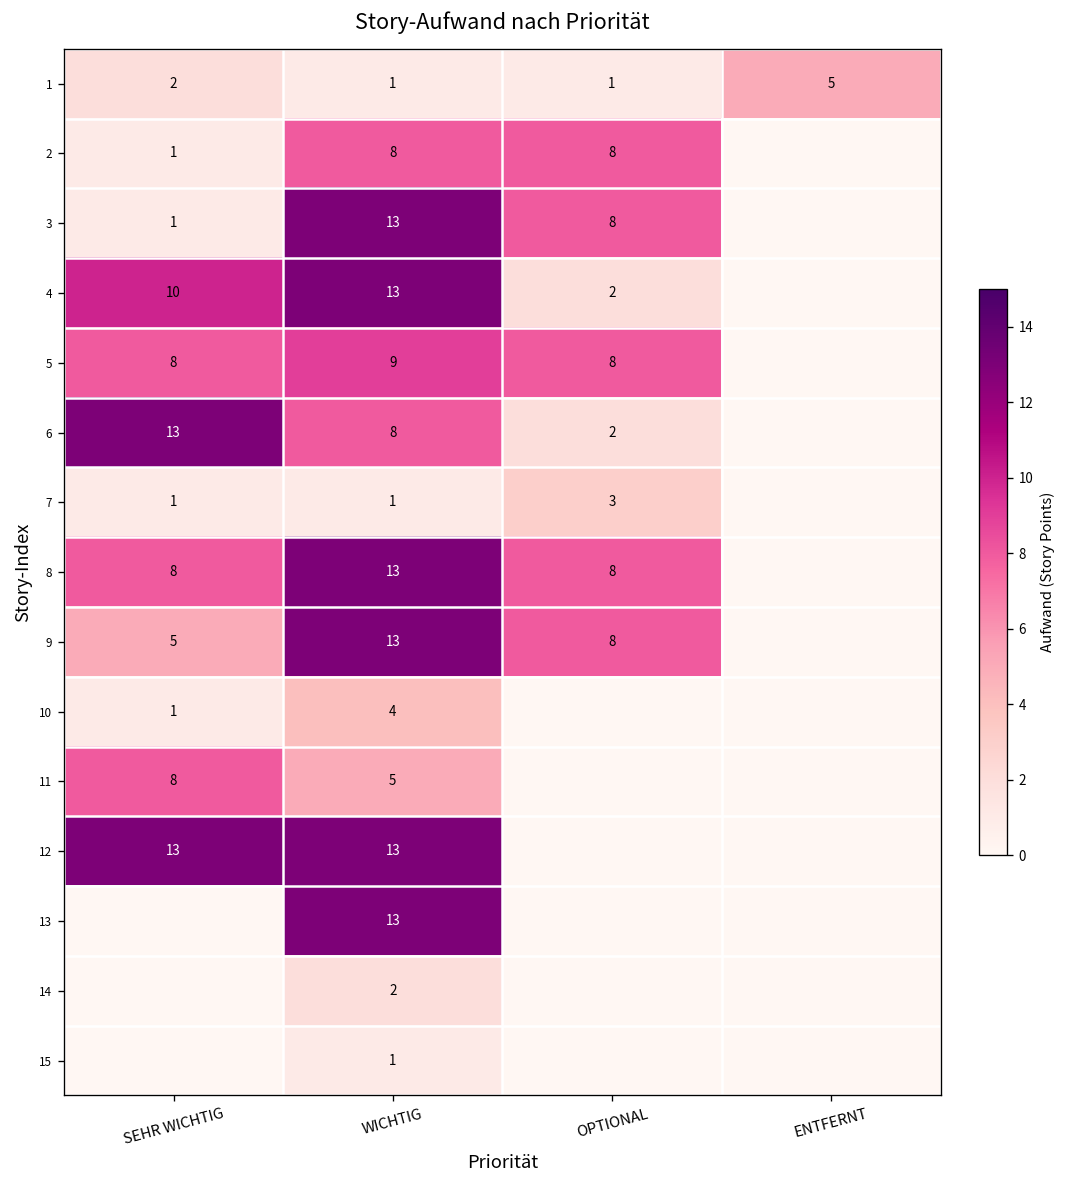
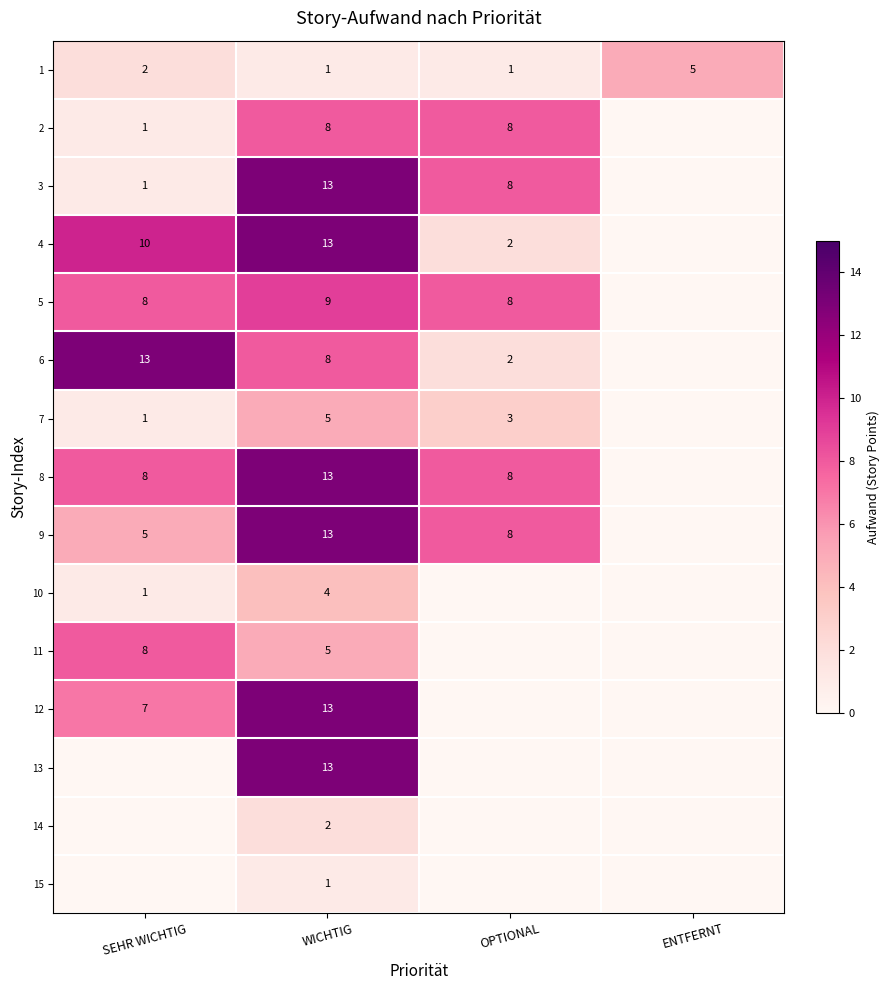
7, WICHTIG: 1 -> 5
12, SEHR WICHTIG: 13 -> 7
